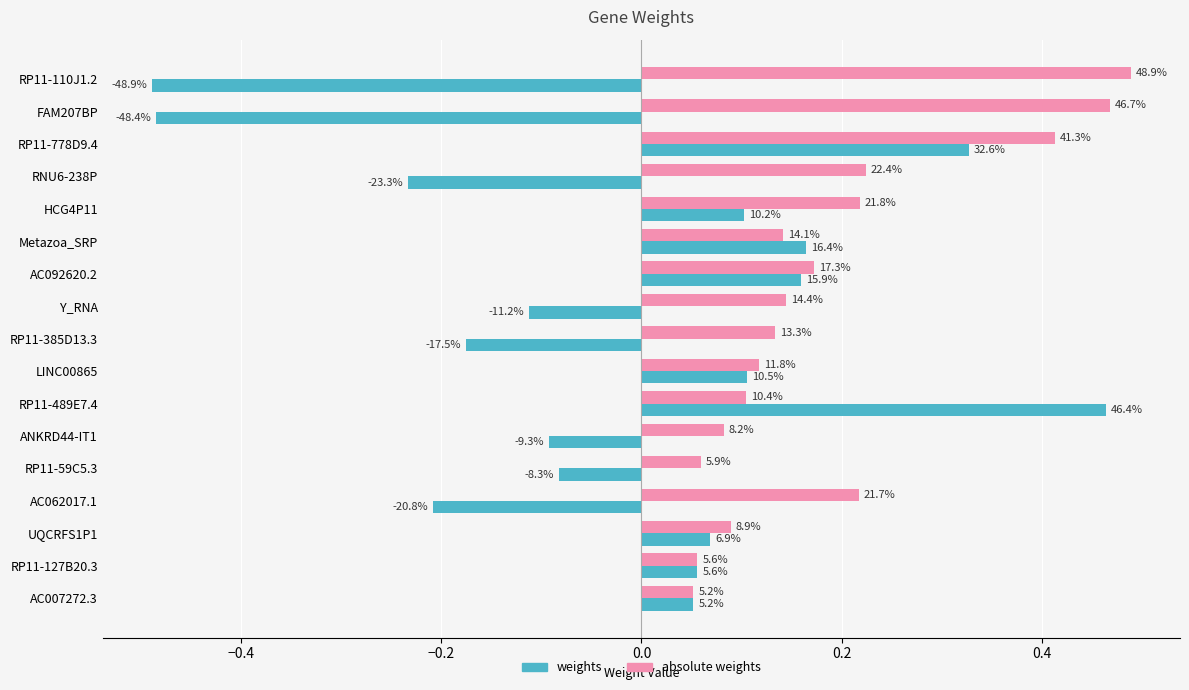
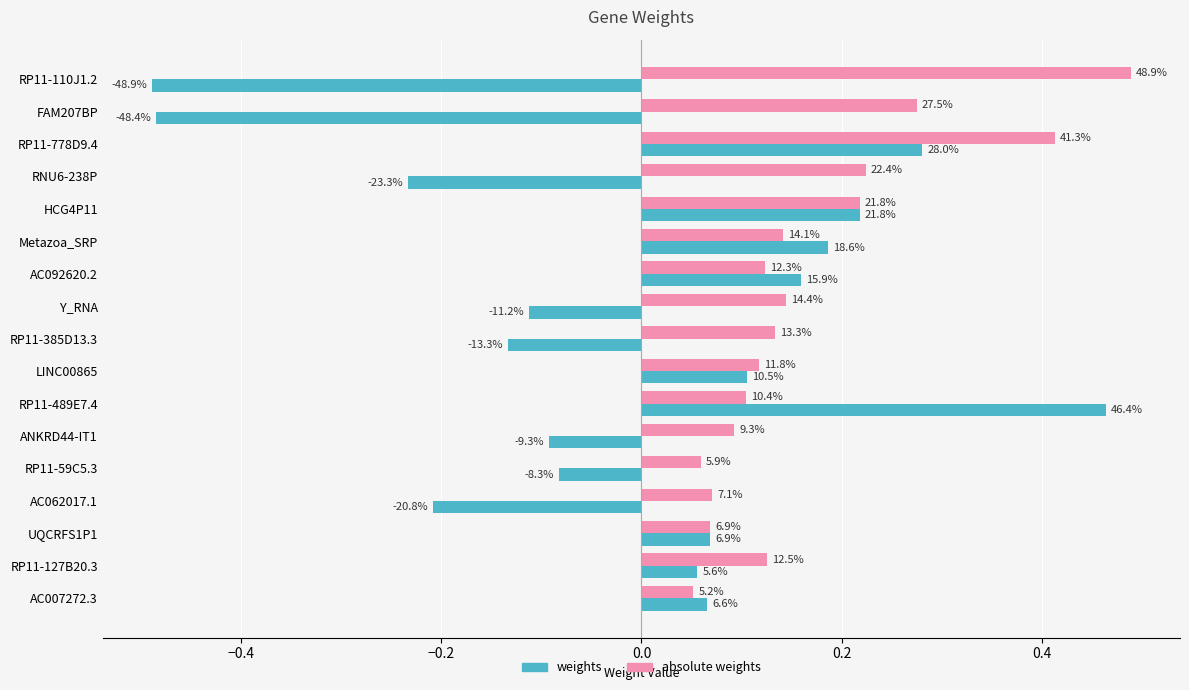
absolute weights, FAM207BP: 46.7% -> 27.5%
weights, RP11-778D9.4: 32.6% -> 28.0%
weights, HCG4P11: 10.2% -> 21.8%
weights, Metazoa_SRP: 16.4% -> 18.6%
absolute weights, AC092620.2: 17.3% -> 12.3%
weights, RP11-385D13.3: -17.5% -> -13.3%
absolute weights, ANKRD44-IT1: 8.2% -> 9.3%
absolute weights, AC062017.1: 21.7% -> 7.1%
absolute weights, UQCRFS1P1: 8.9% -> 6.9%
absolute weights, RP11-127B20.3: 5.6% -> 12.5%
weights, AC007272.3: 5.2% -> 6.6%
